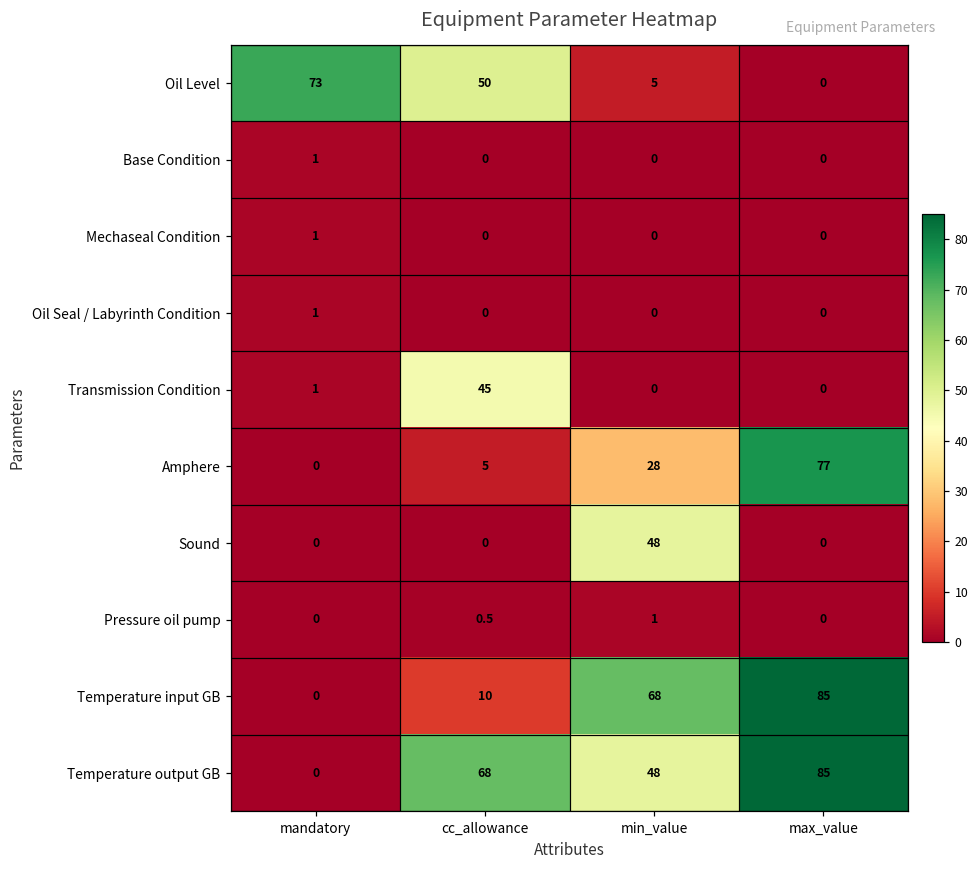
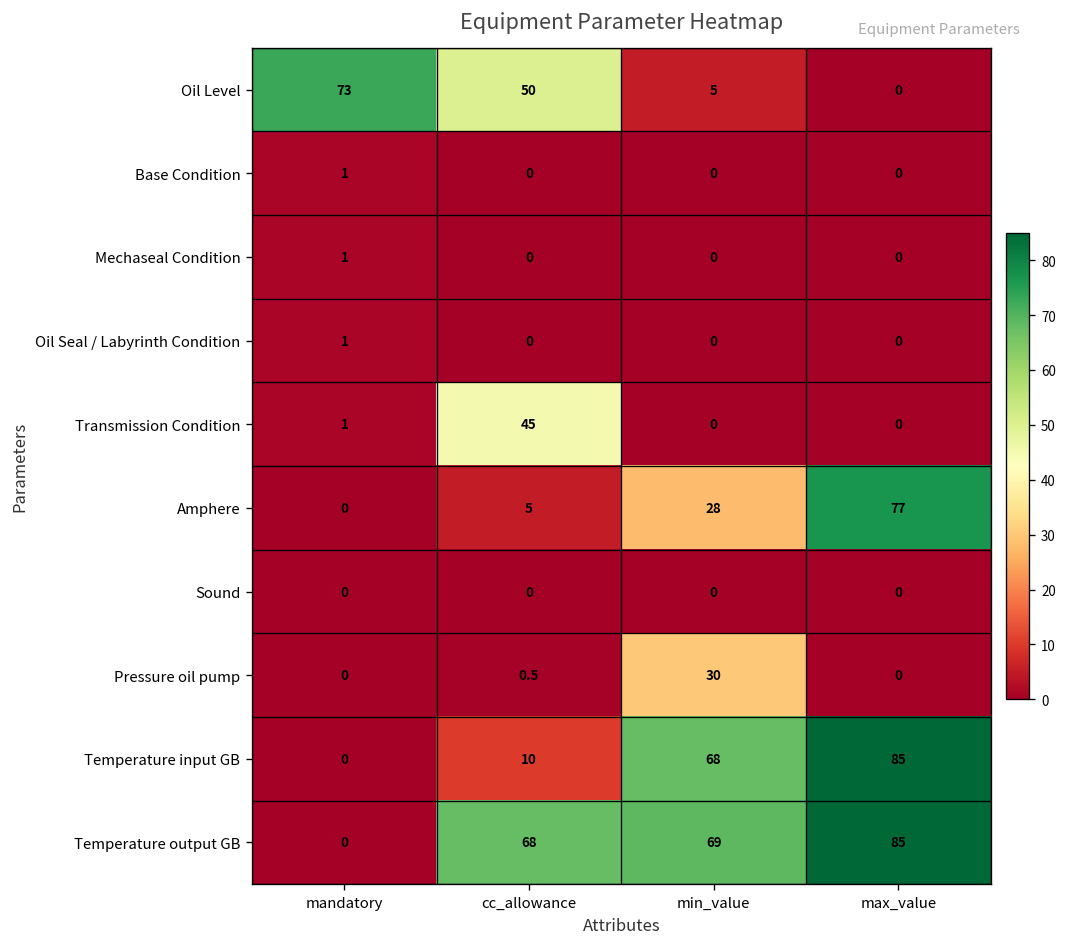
Sound, min_value: 48 -> 0
Pressure oil pump, min_value: 1 -> 30
Temperature output GB, min_value: 48 -> 69
